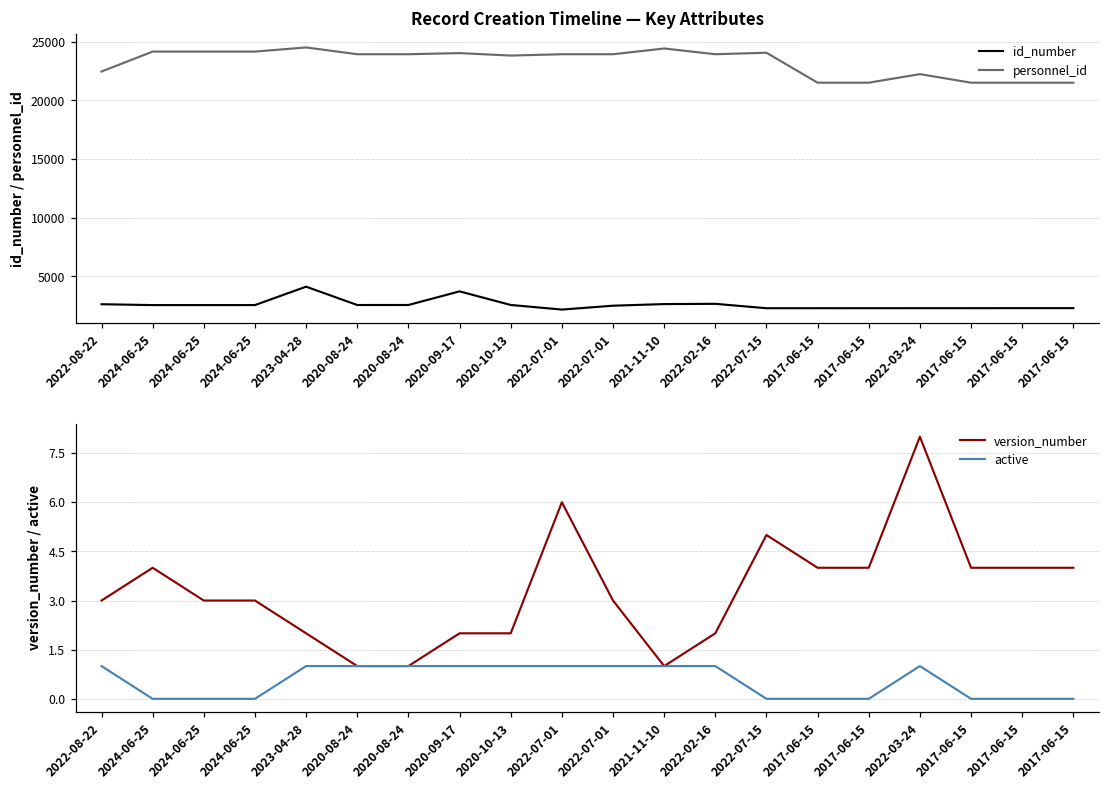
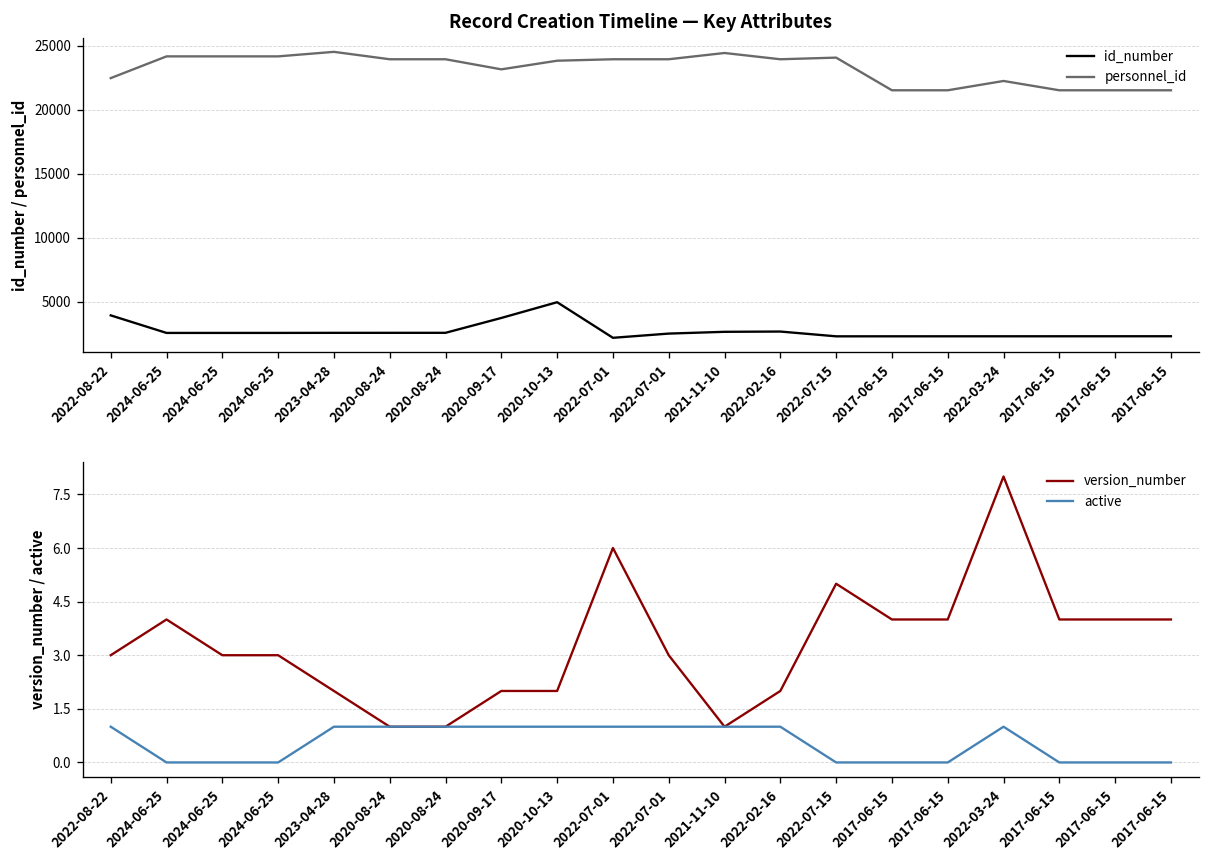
Record Creation Timeline — Key Attributes, id_number, 2022-08-22: 2600 -> 3900
Record Creation Timeline — Key Attributes, id_number, 2023-04-28: 4100 -> 2600
Record Creation Timeline — Key Attributes, personnel_id, 2020-09-17: 24000 -> 23100
Record Creation Timeline — Key Attributes, id_number, 2020-10-13: 2600 -> 5000
